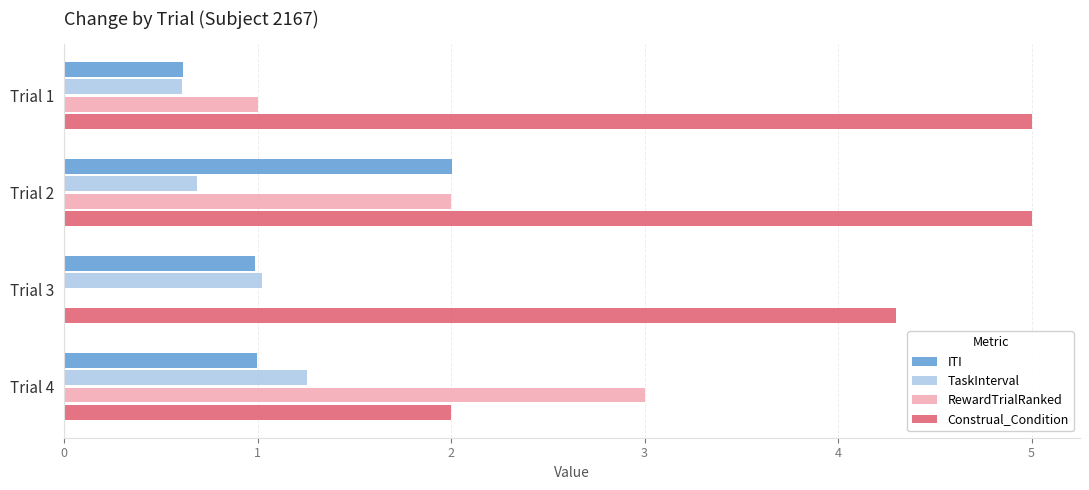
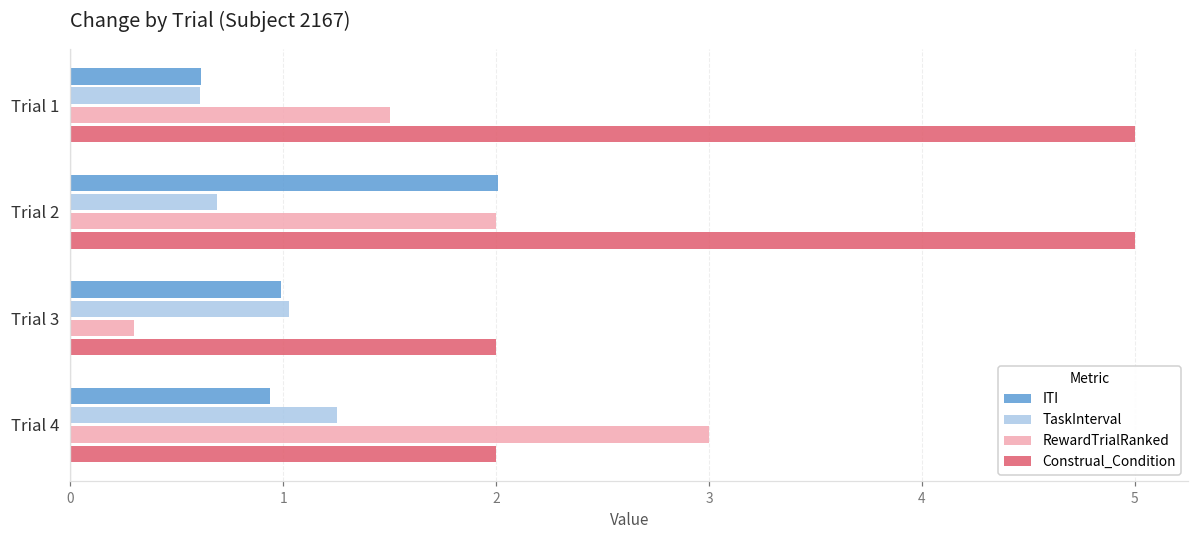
RewardTrialRanked, Trial 1: 1.0 -> 1.5
RewardTrialRanked, Trial 3: 0.0 -> 0.3
Construal_Condition, Trial 3: 4.3 -> 2.0
ITI, Trial 4: 1.00 -> 0.94
